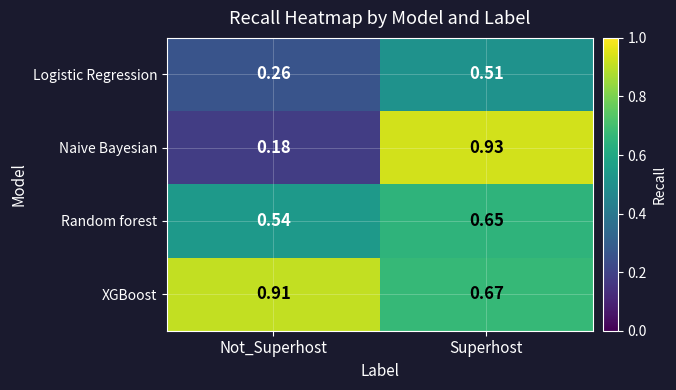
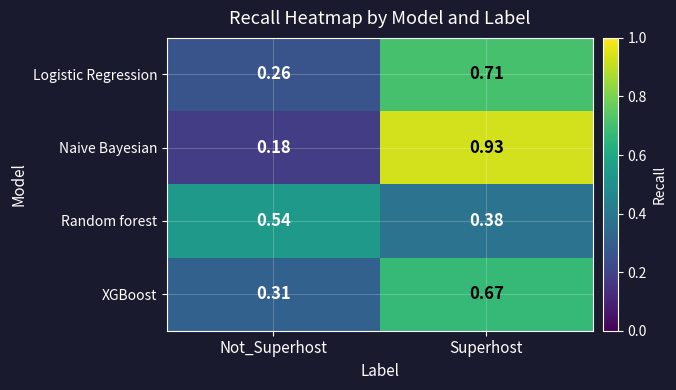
Logistic Regression, Superhost: 0.51 -> 0.71
Random forest, Superhost: 0.65 -> 0.38
XGBoost, Not_Superhost: 0.91 -> 0.31
